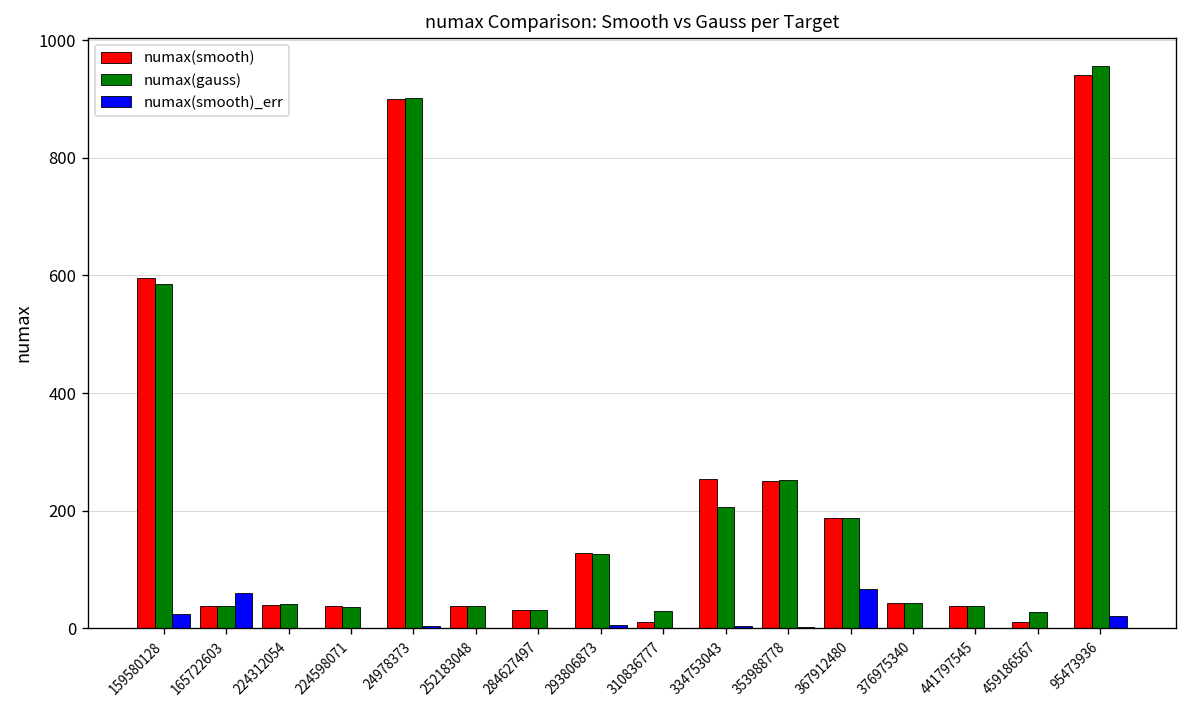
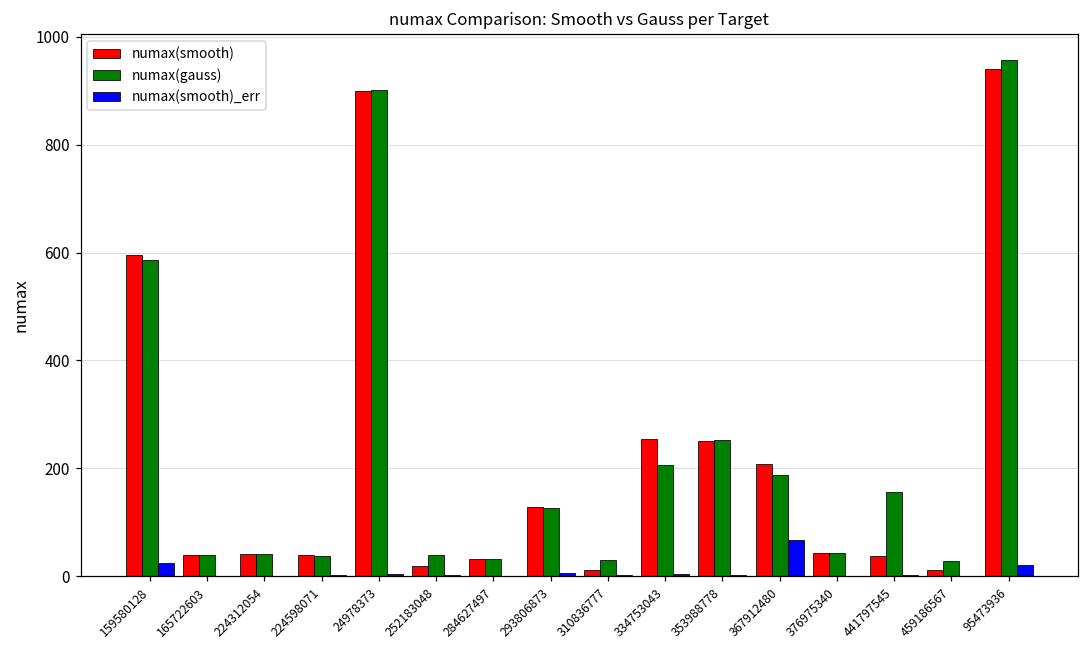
numax(smooth)_err, 165722603: 60 -> 0
numax(smooth), 252183048: 40 -> 20
numax(smooth), 367912480: 190 -> 210
numax(gauss), 441797545: 40 -> 160
